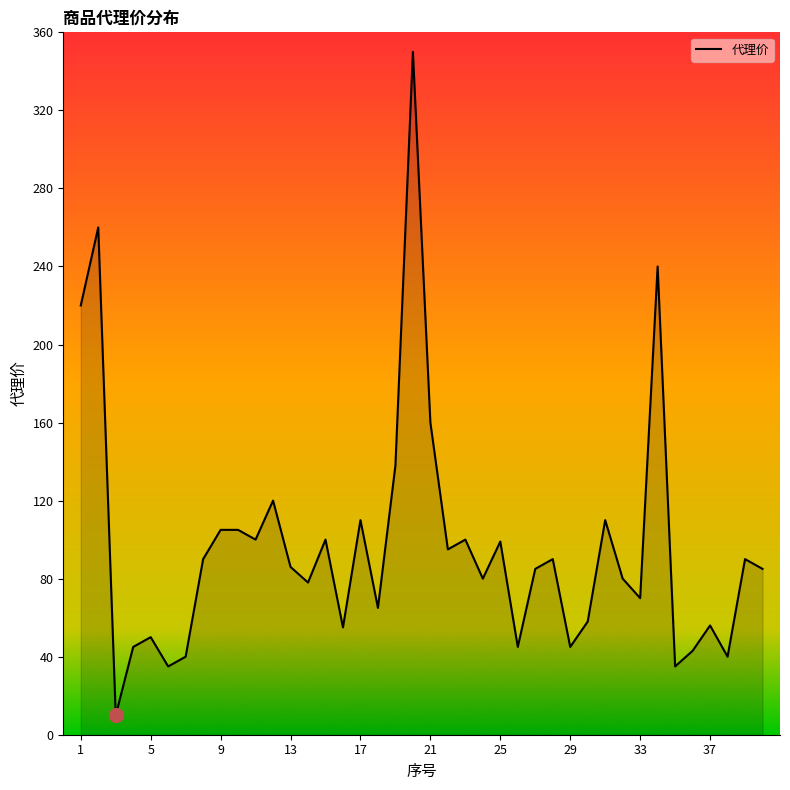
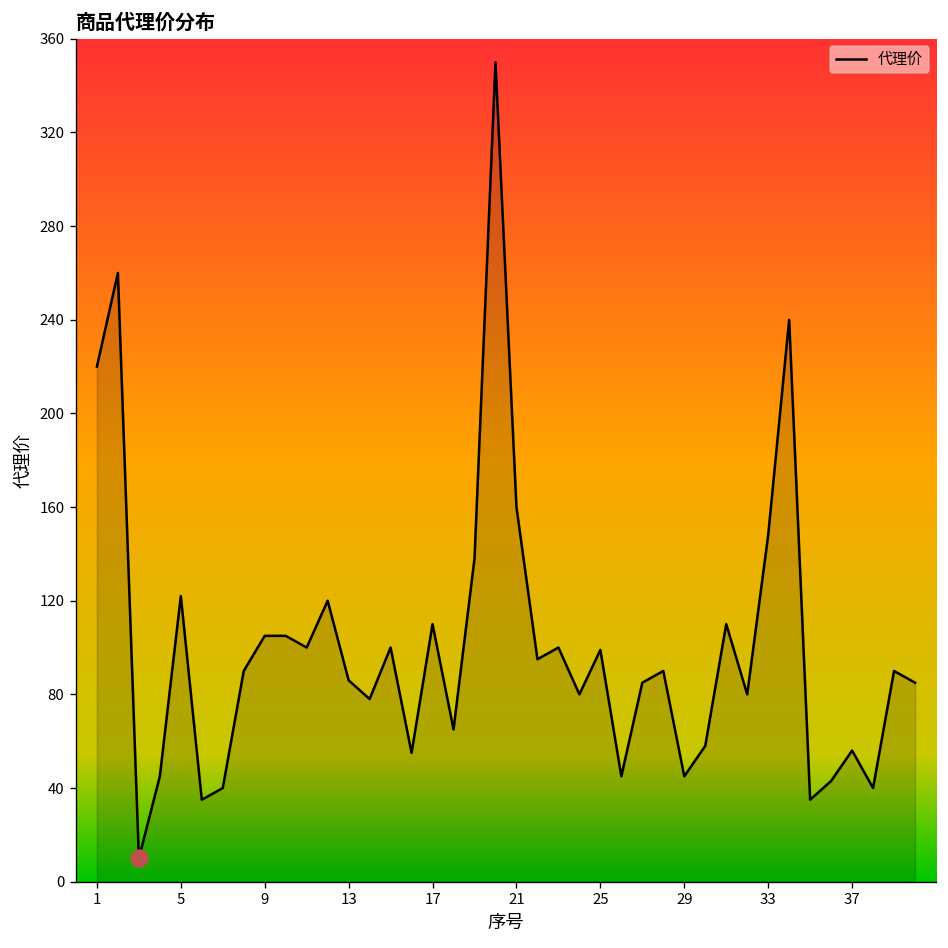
代理价, 5: 50 -> 122
代理价, 33: 70 -> 148
